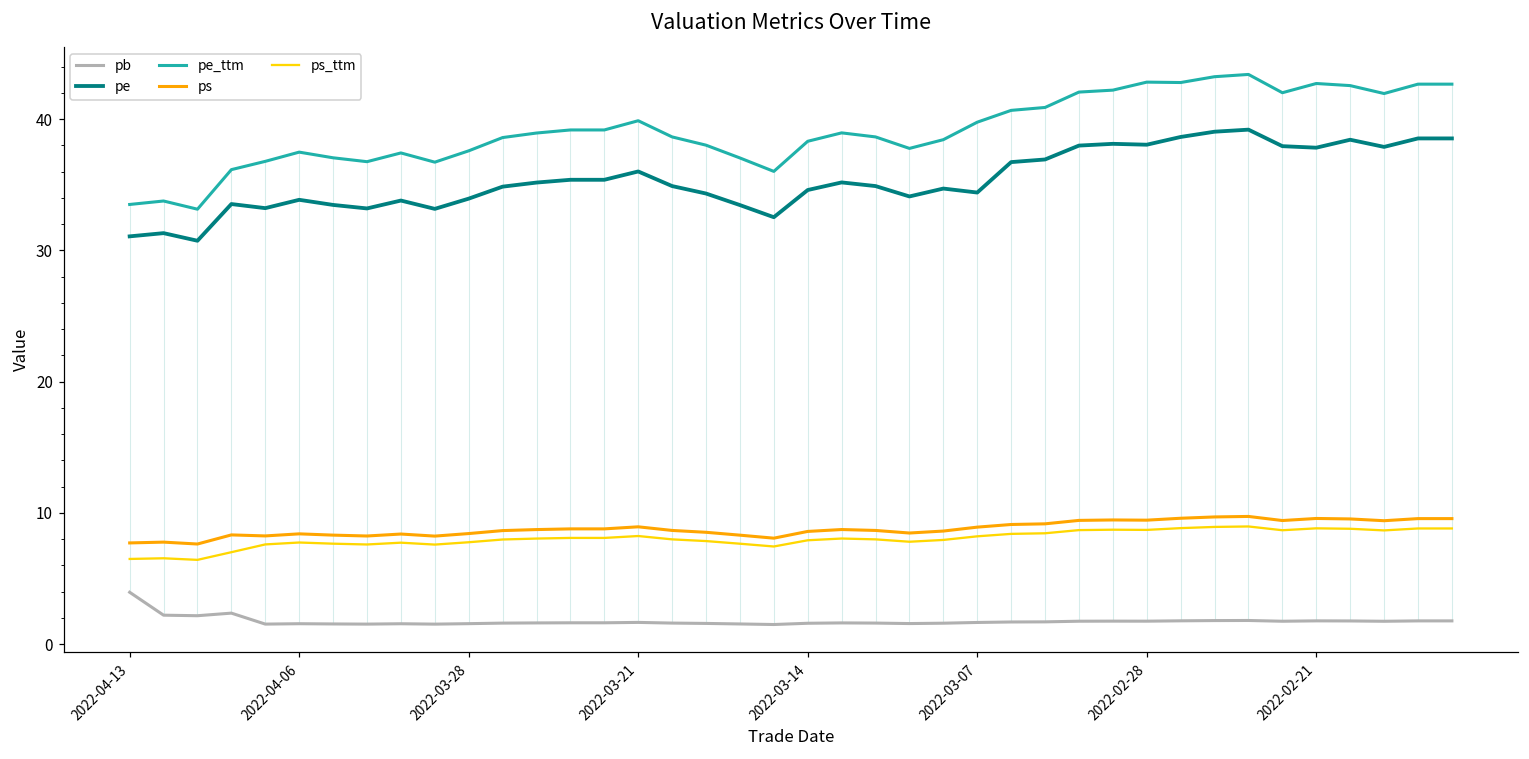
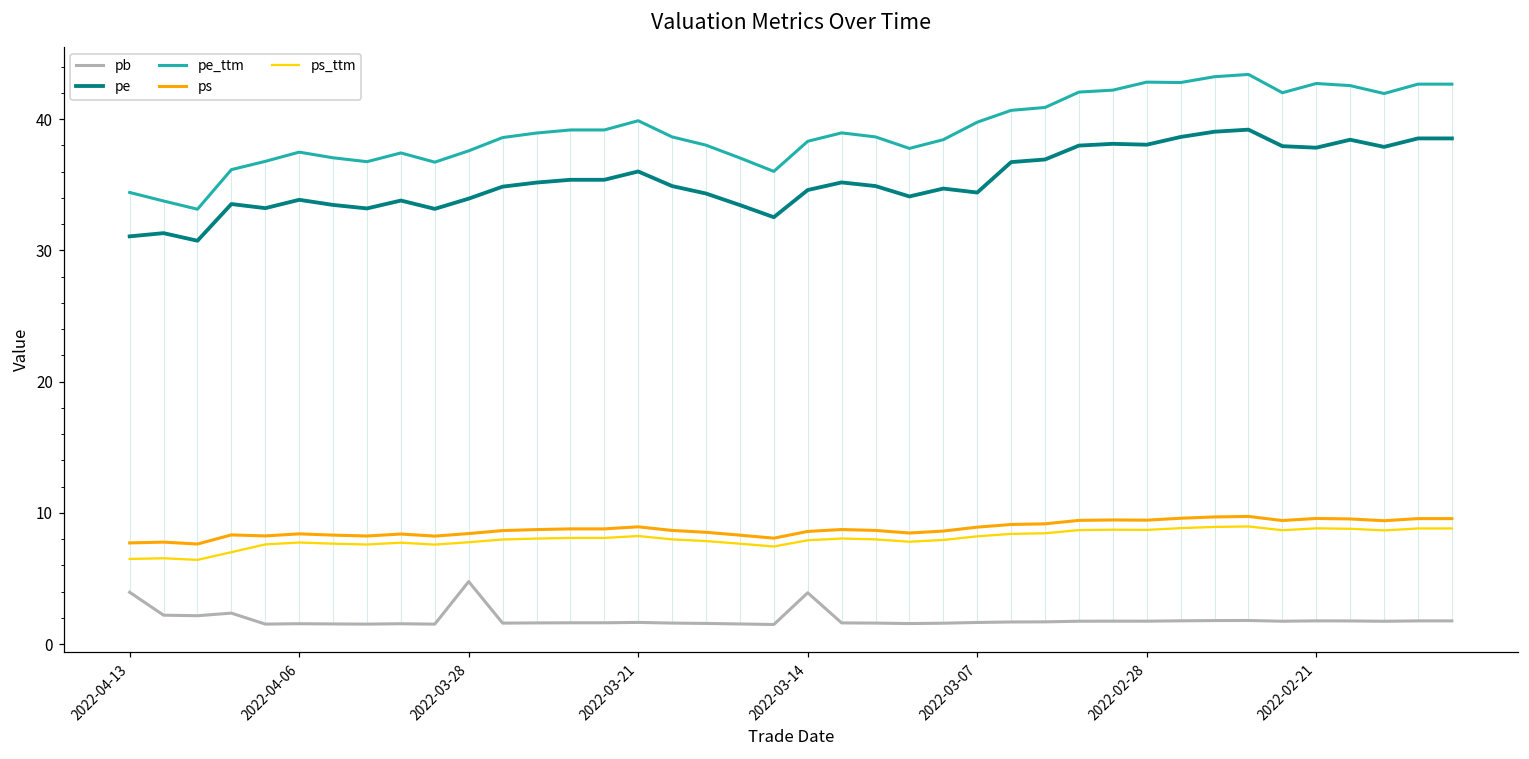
pe_ttm, 2022-04-13: 33.5 -> 34.4
pb, 2022-03-28: 1.6 -> 4.8
pb, 2022-03-14: 1.6 -> 3.9
